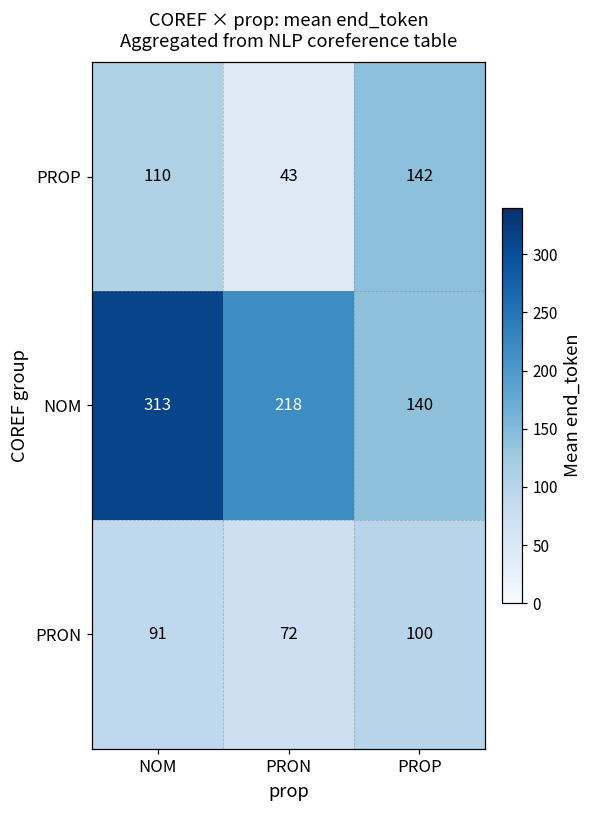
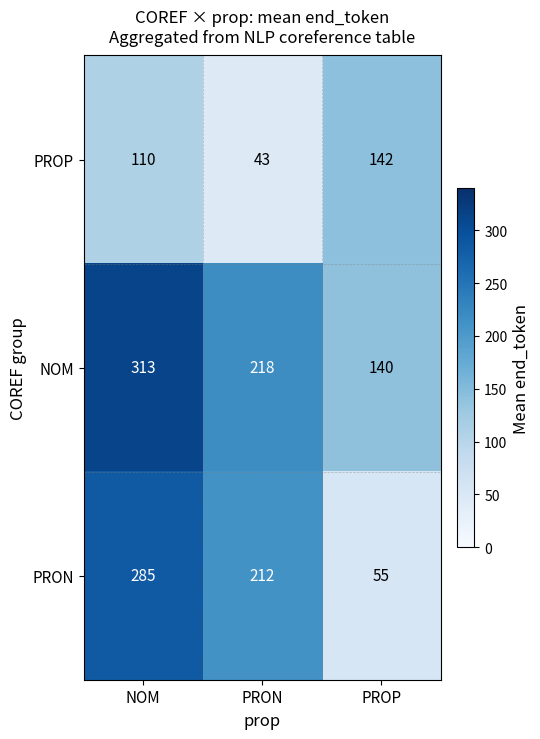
PRON, NOM: 91 -> 285
PRON, PRON: 72 -> 212
PRON, PROP: 100 -> 55
